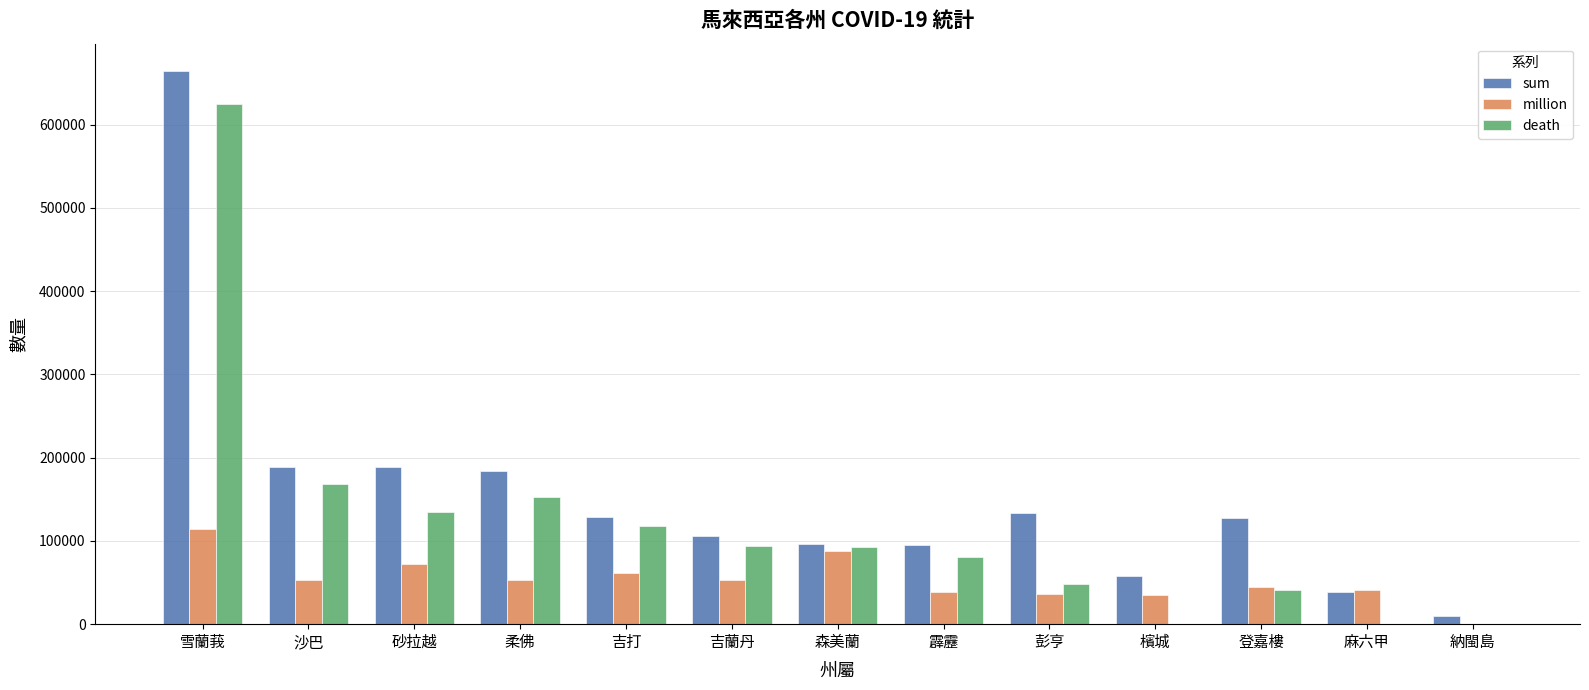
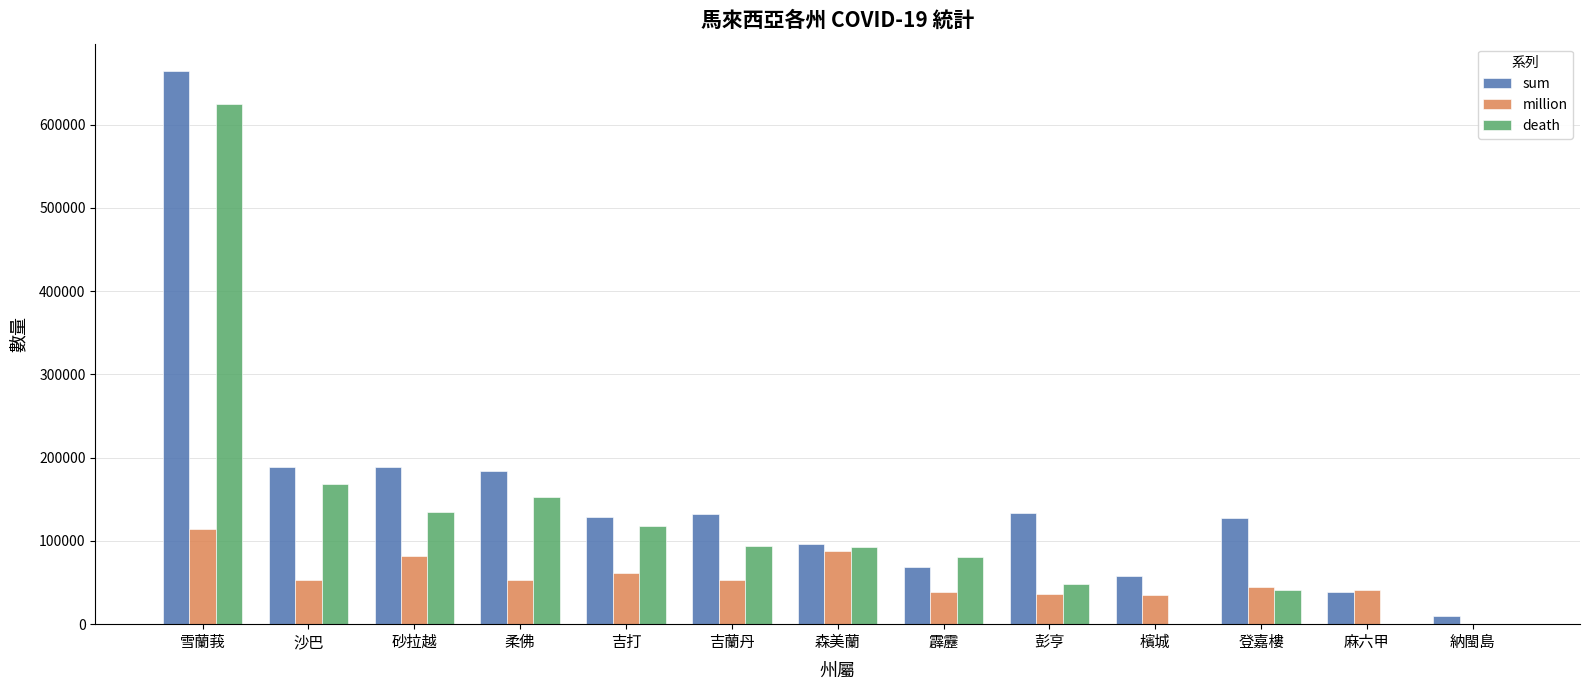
million, 砂拉越: 70000 -> 80000
sum, 吉蘭丹: 110000 -> 130000
sum, 霹靂: 90000 -> 70000
